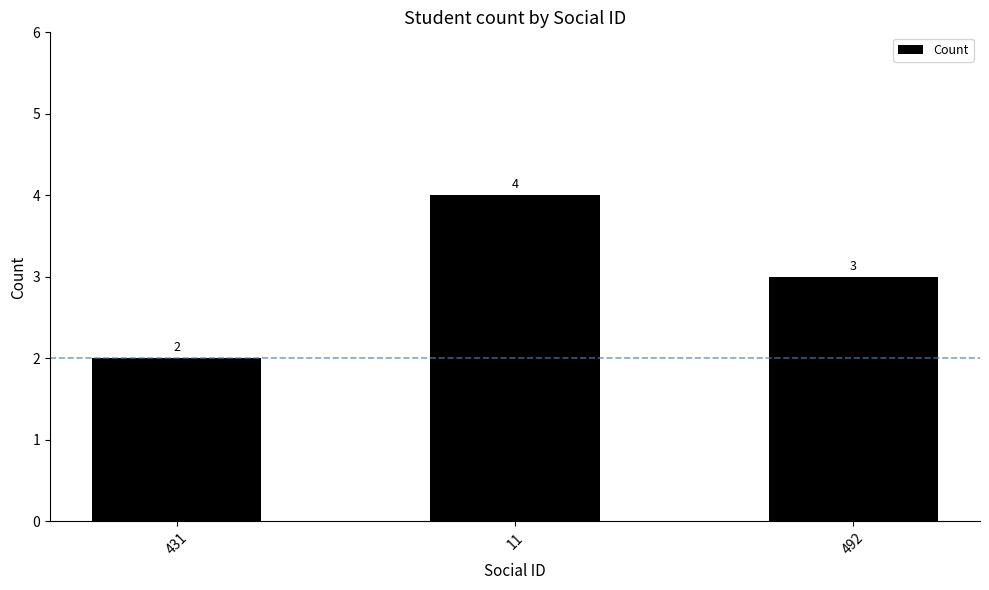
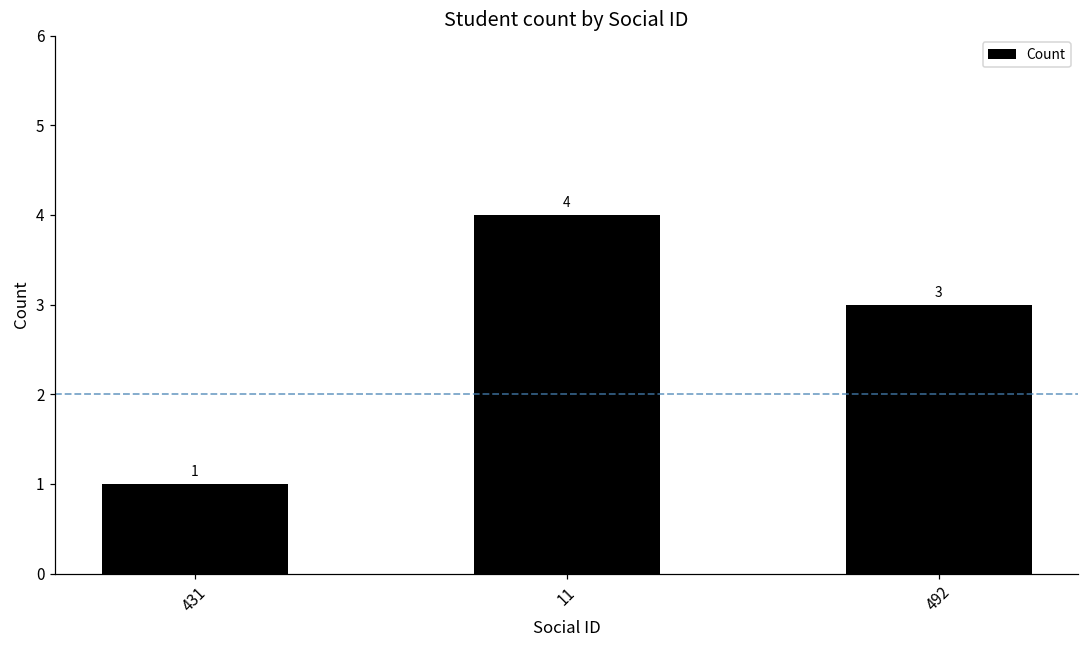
431: 2 -> 1
